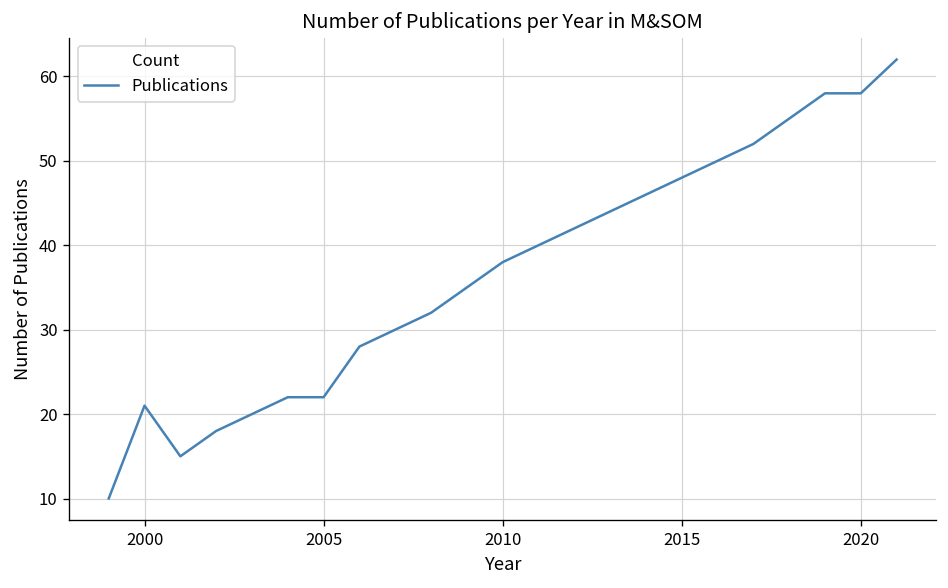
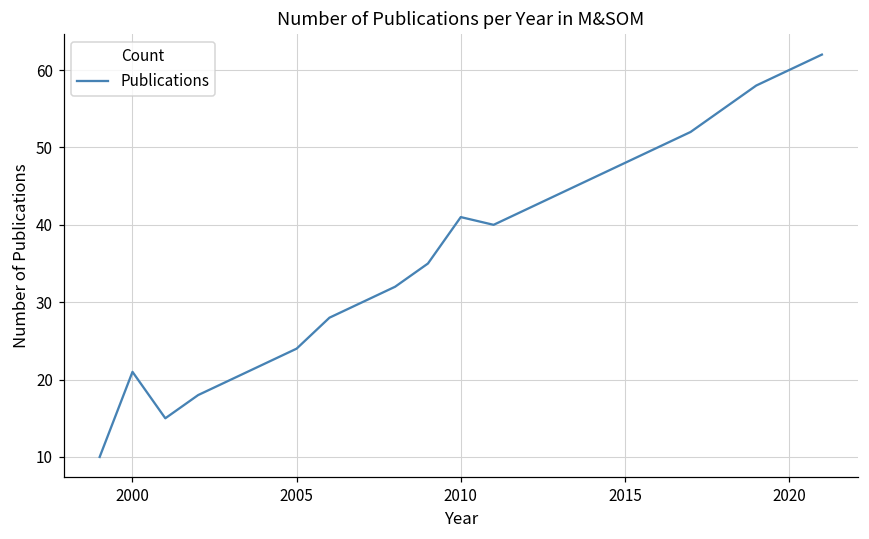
2005: 22 -> 24
2010: 38 -> 41
2020: 58 -> 60
